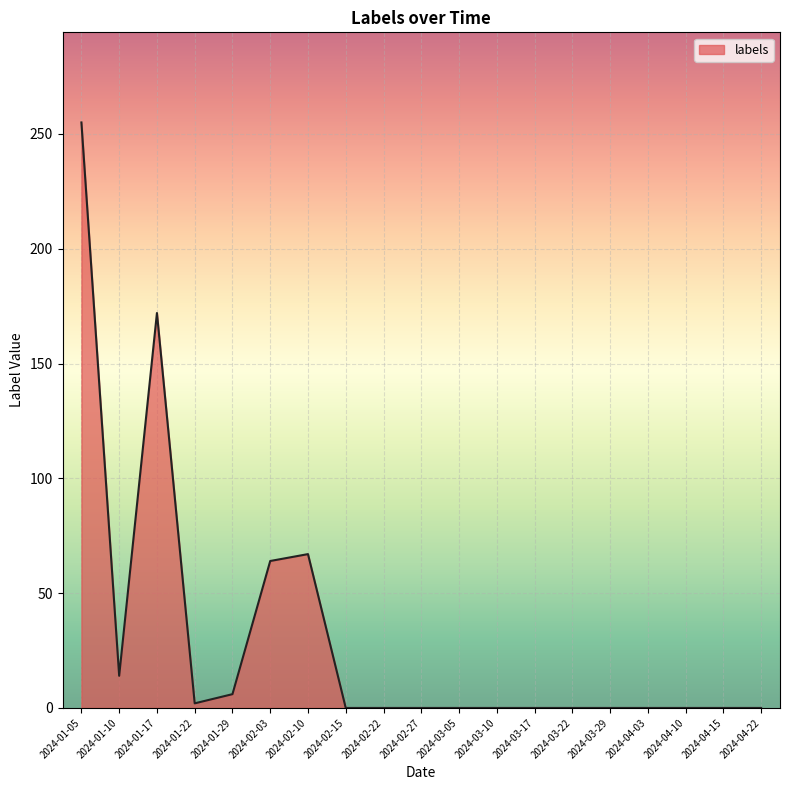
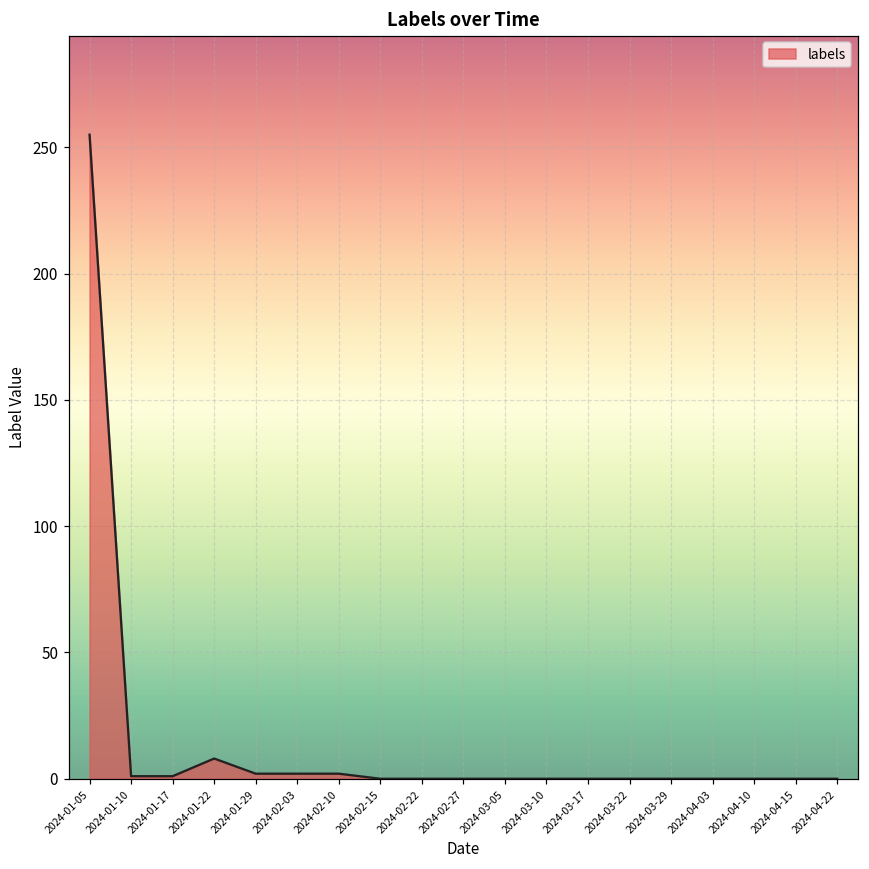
2024-01-10: 14 -> 1
2024-01-17: 172 -> 1
2024-01-22: 2 -> 8
2024-01-29: 6 -> 2
2024-02-03: 64 -> 2
2024-02-10: 67 -> 2
